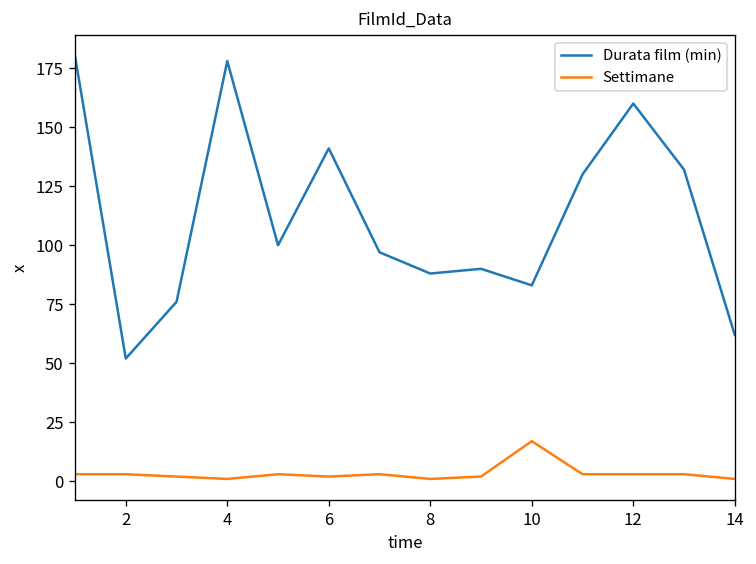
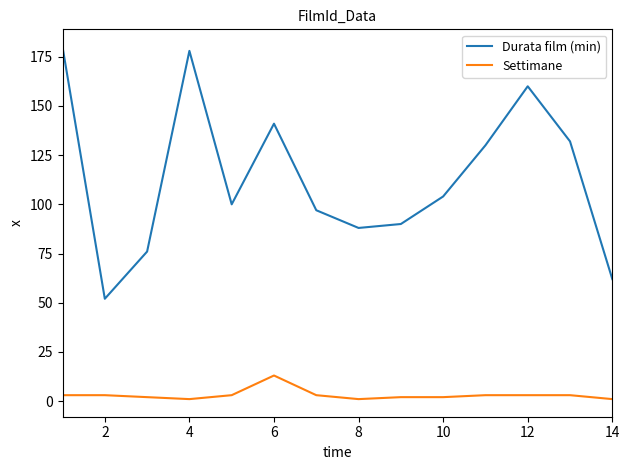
Settimane, 6: 2 -> 13
Durata film (min), 10: 83 -> 104
Settimane, 10: 17 -> 2
